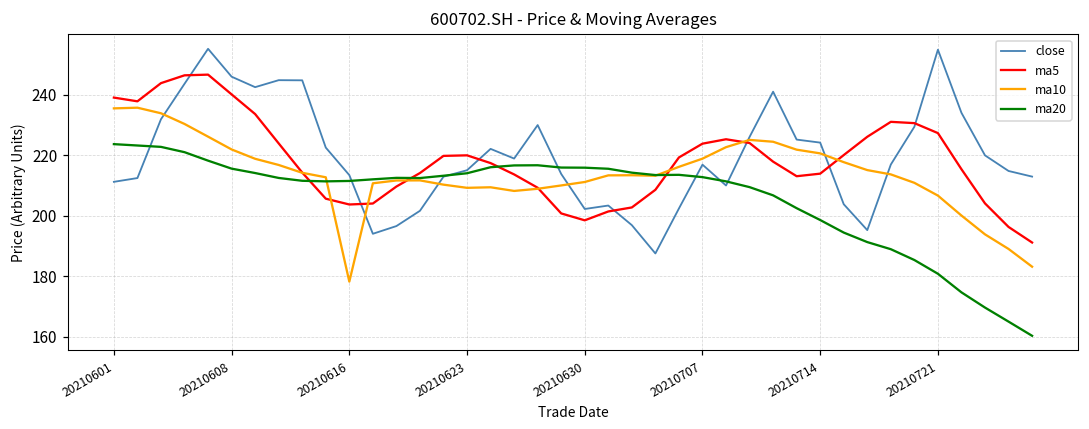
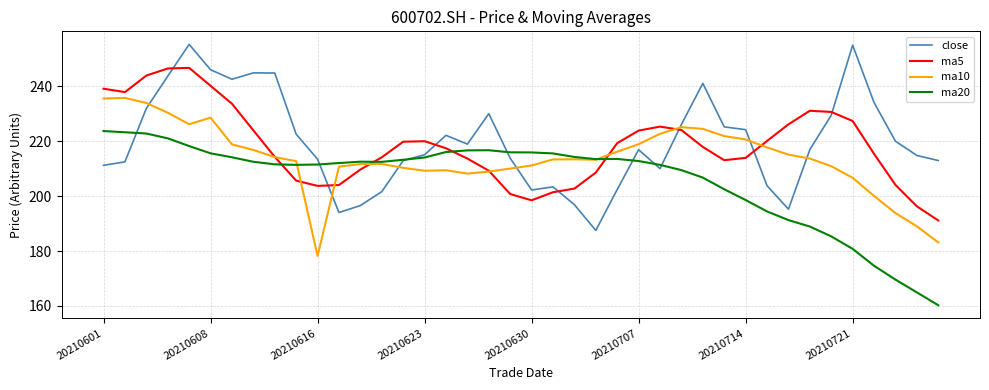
ma10, 20210608: 222 -> 229
